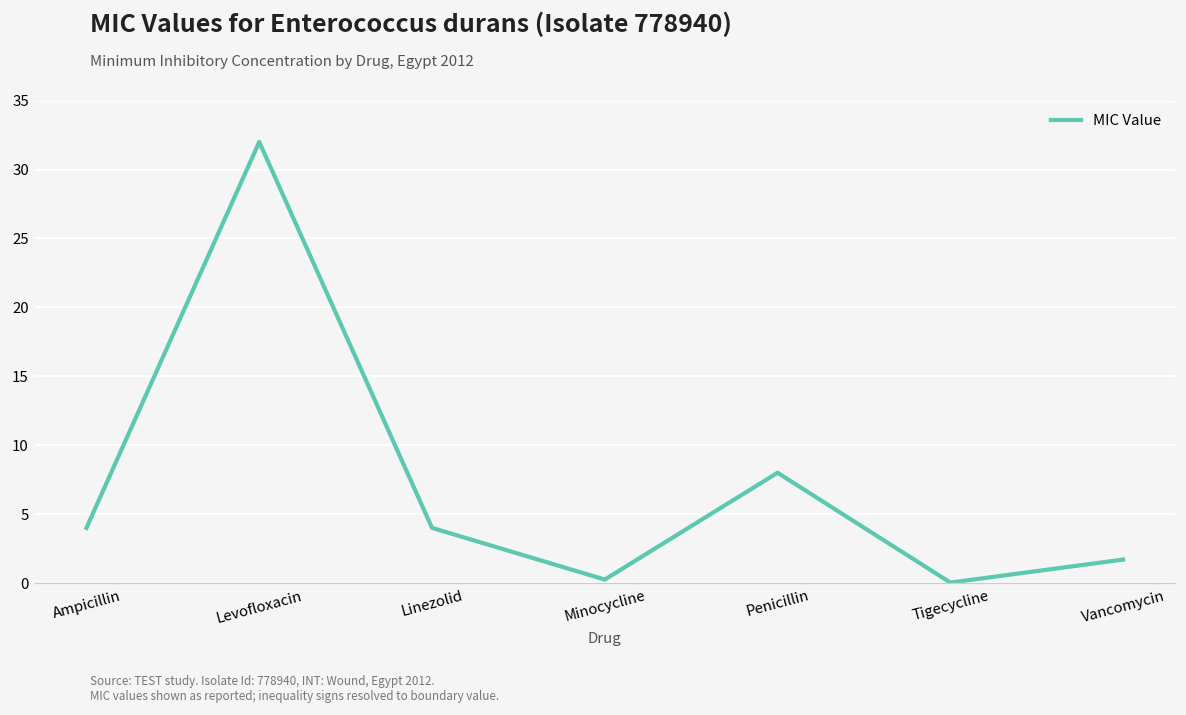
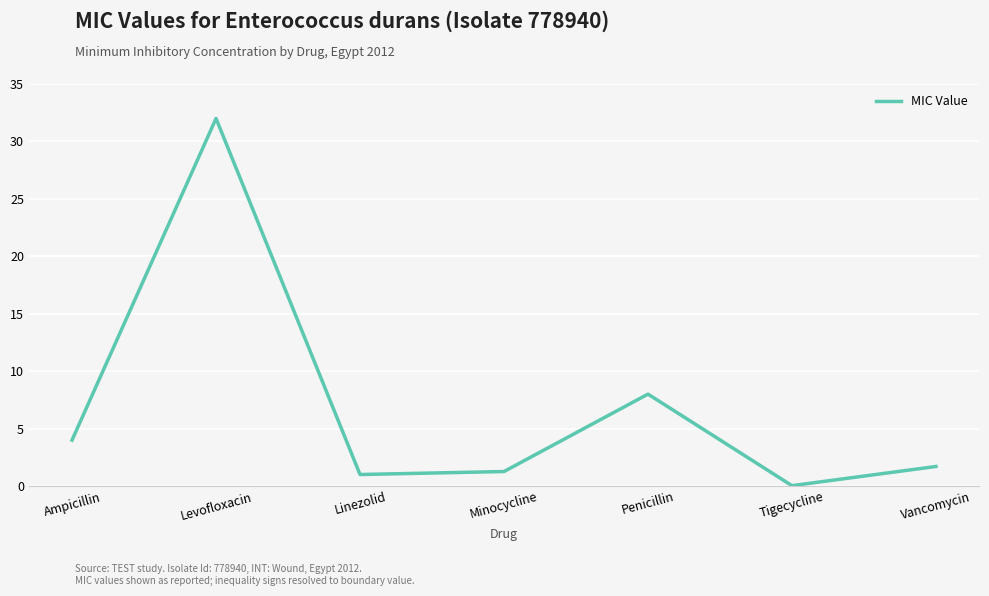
Linezolid: 4 -> 1
Minocycline: 0.3 -> 1.3
